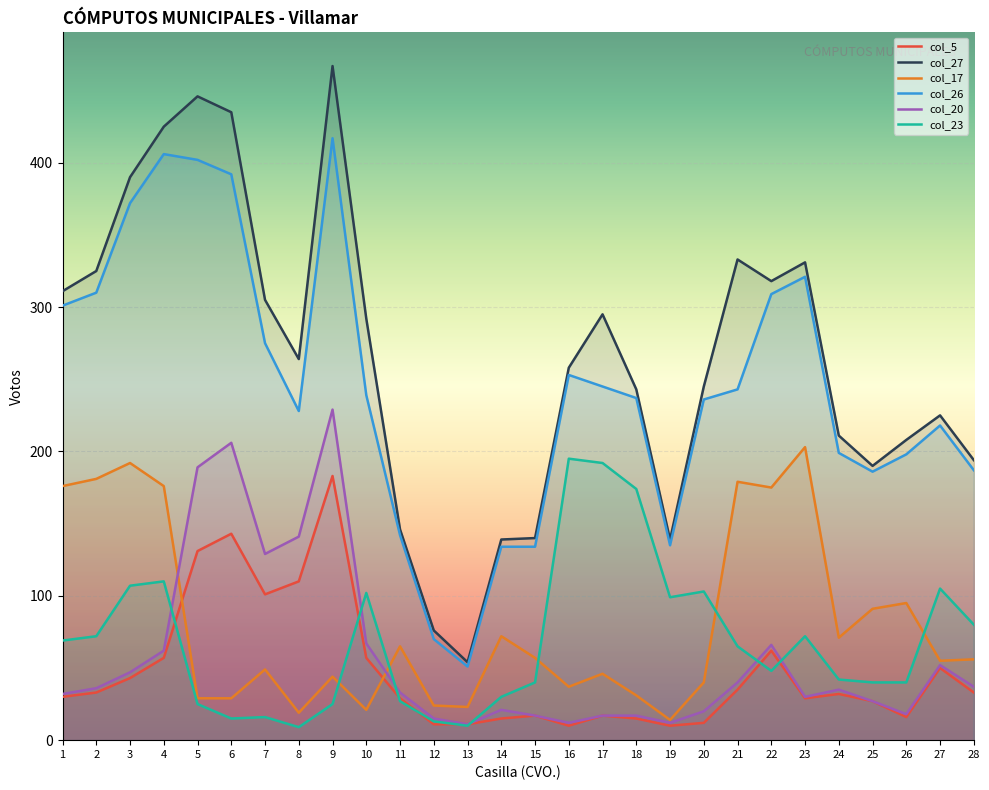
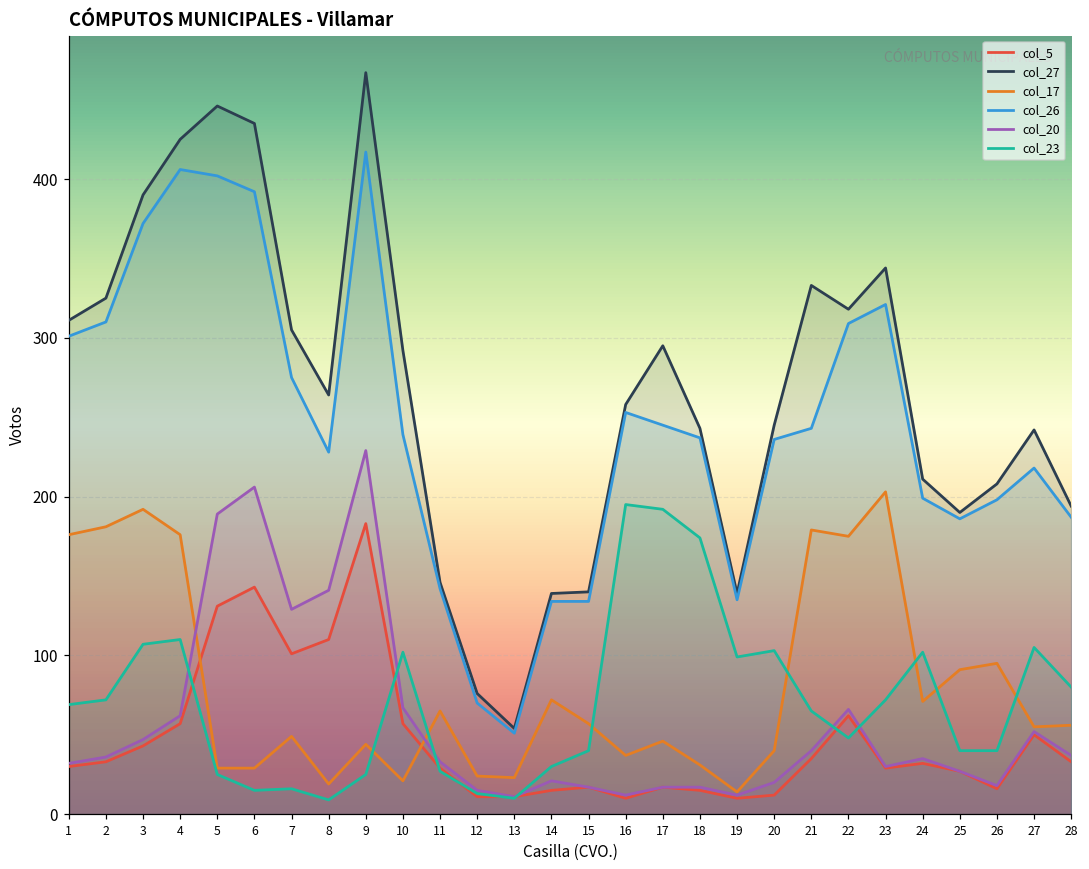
col_27, 23: 331 -> 344
col_23, 24: 42 -> 102
col_27, 27: 225 -> 242
